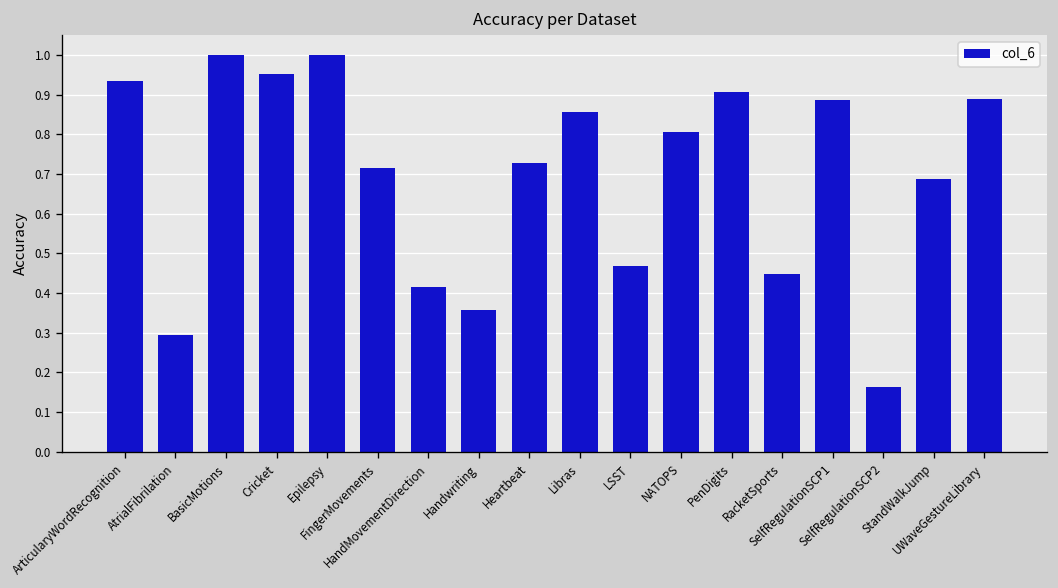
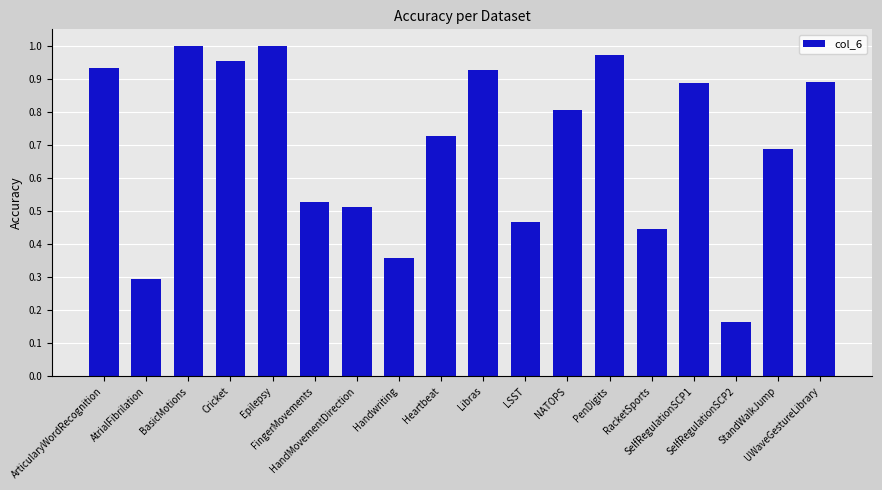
FingerMovements: 0.72 -> 0.53
HandMovementDirection: 0.41 -> 0.51
Libras: 0.86 -> 0.93
PenDigits: 0.91 -> 0.97
